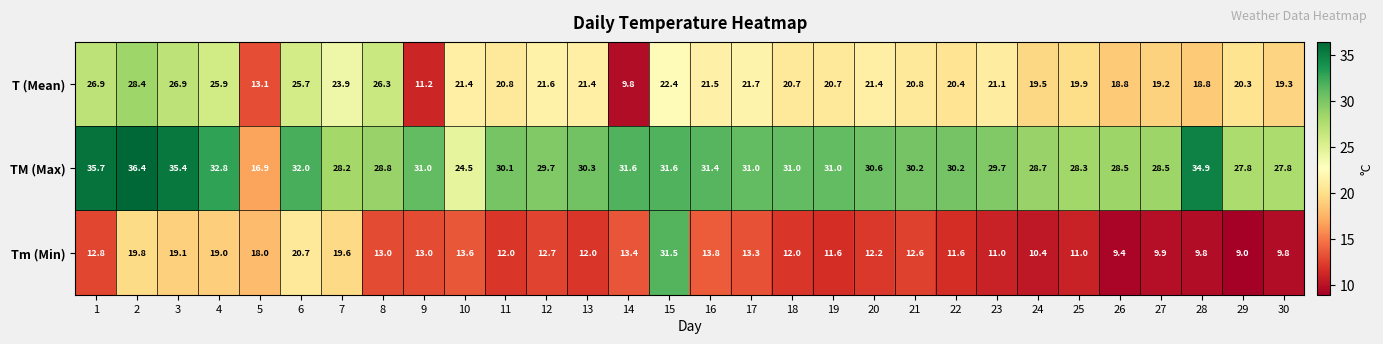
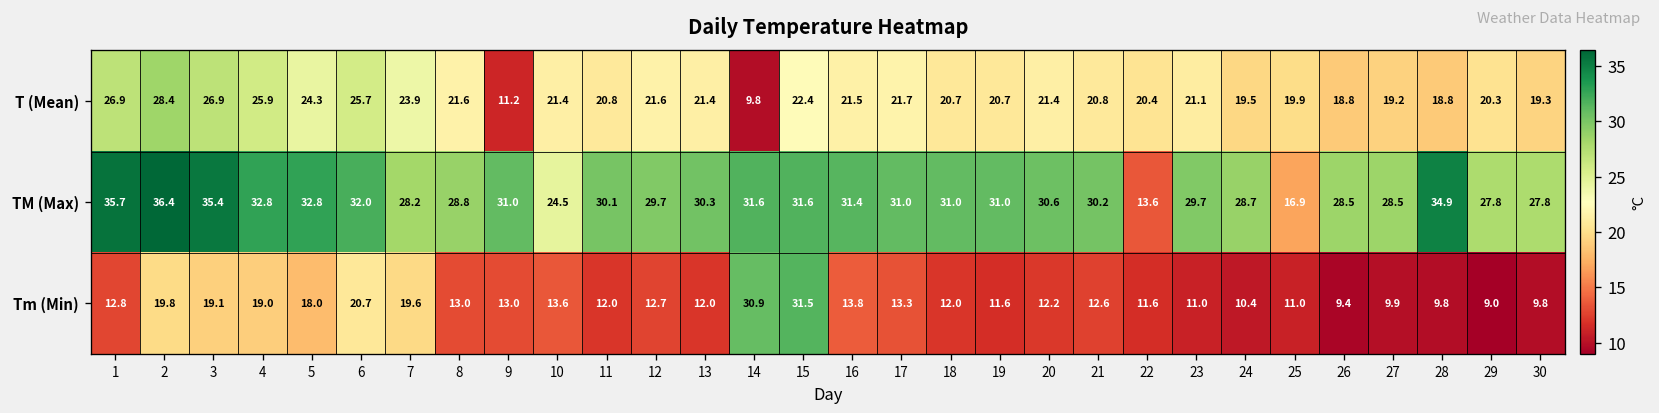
T (Mean), 5: 13.1 -> 24.3
T (Mean), 8: 26.3 -> 21.6
TM (Max), 5: 16.9 -> 32.8
TM (Max), 22: 30.2 -> 13.6
TM (Max), 25: 28.3 -> 16.9
Tm (Min), 14: 13.4 -> 30.9
